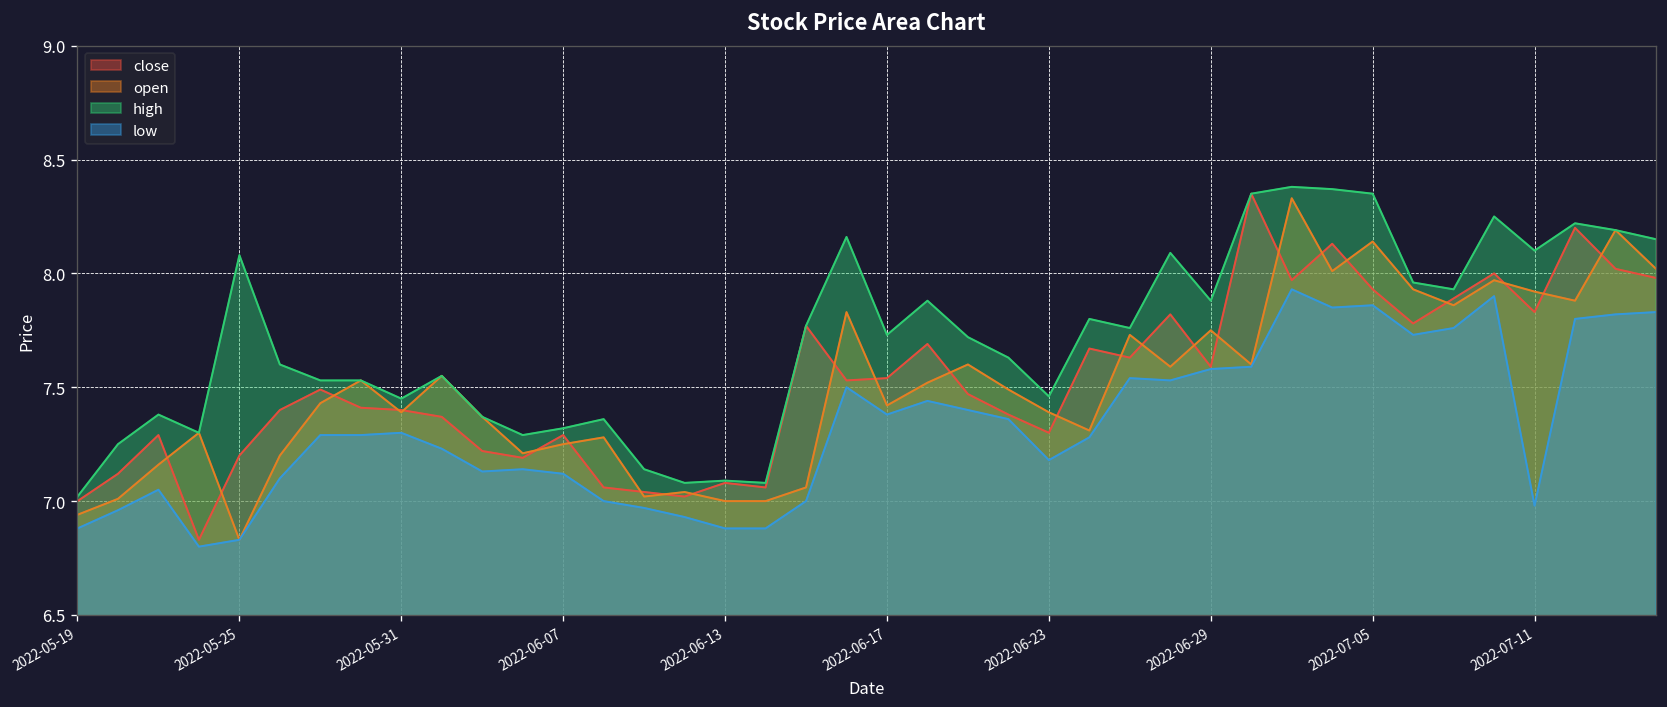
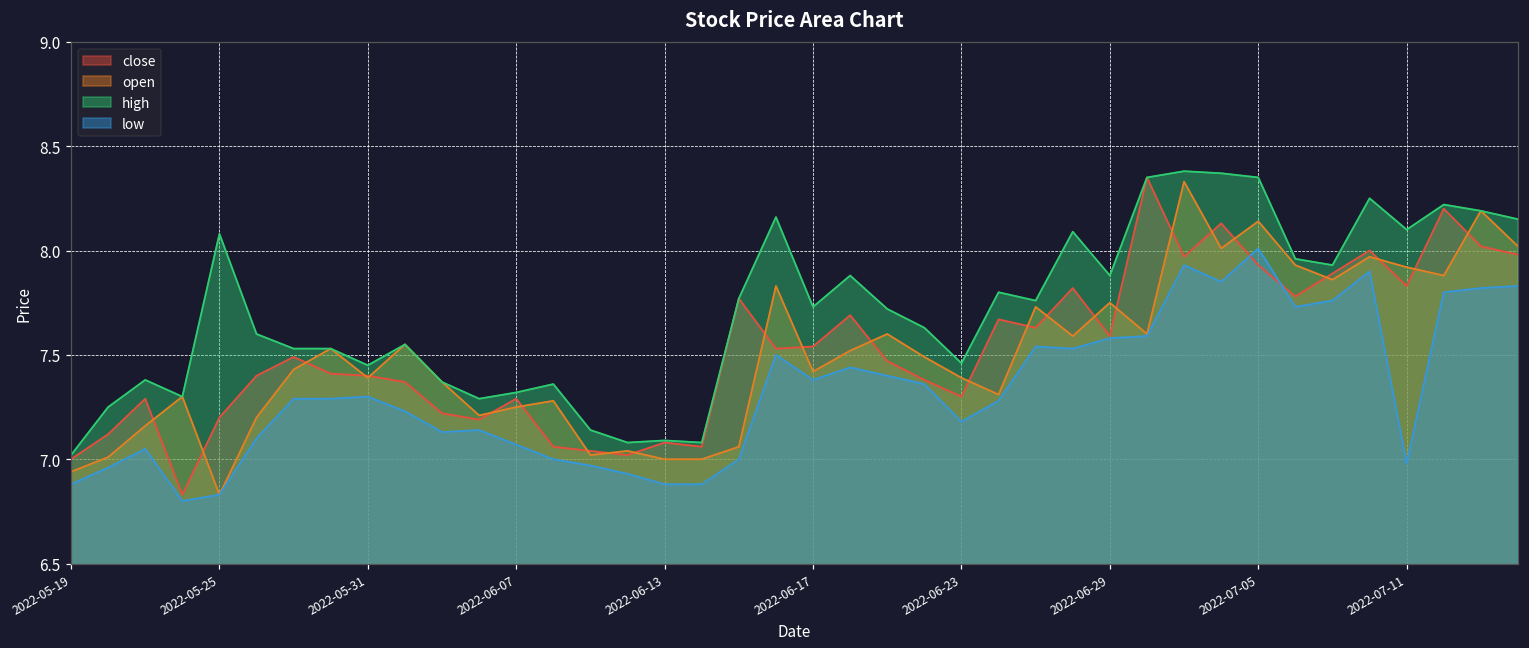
low, 2022-06-07: 7.12 -> 7.07
low, 2022-07-05: 7.86 -> 8.01
